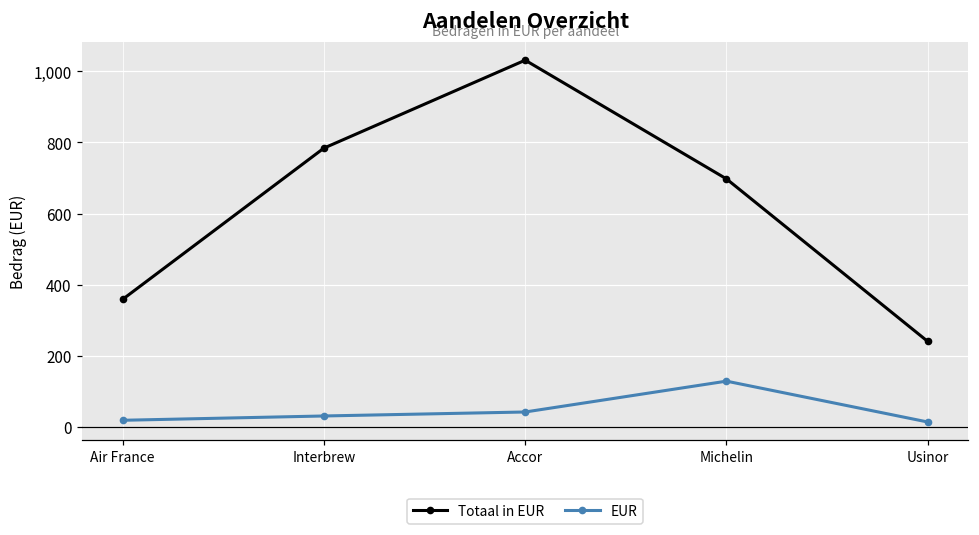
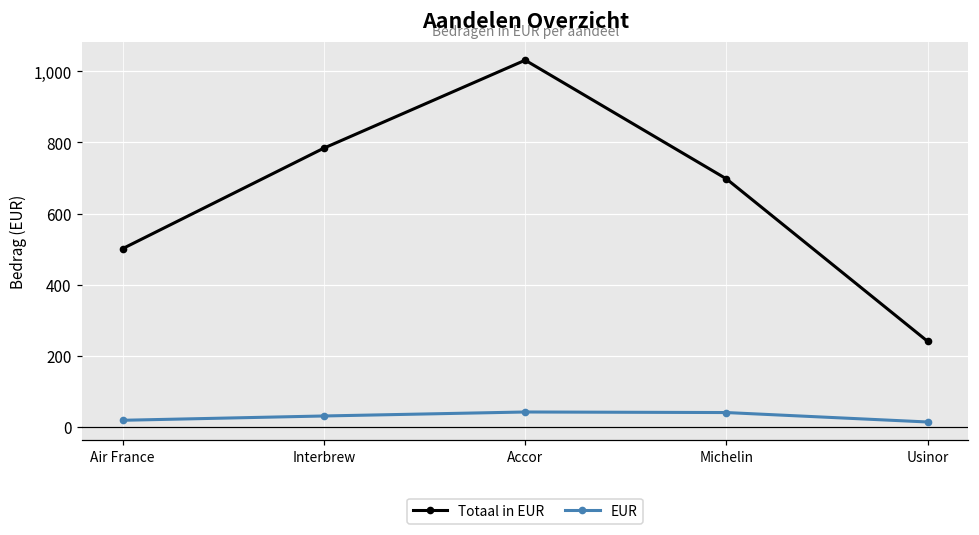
Totaal in EUR, Air France: 360 -> 500
EUR, Michelin: 130 -> 40
